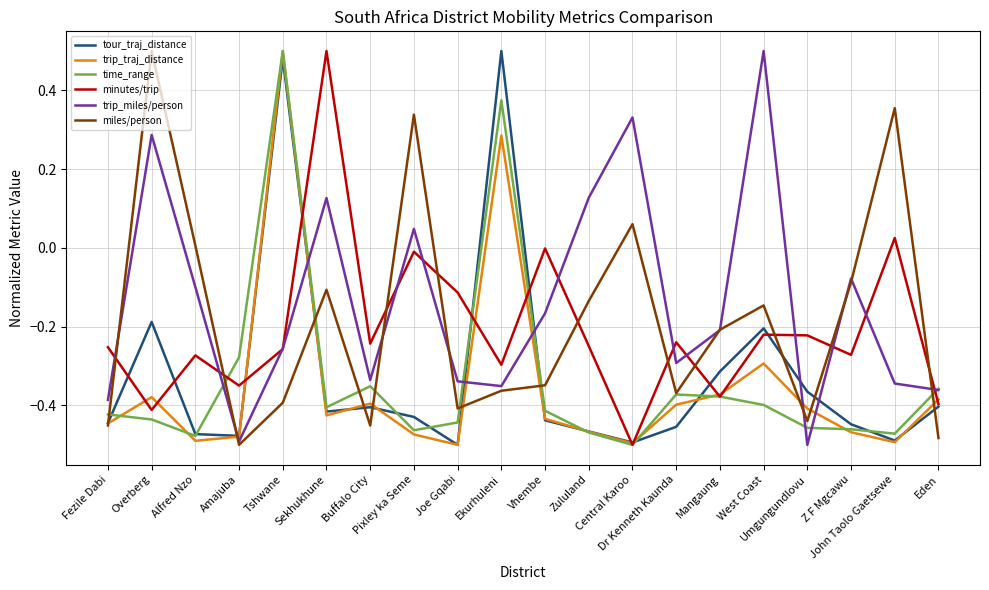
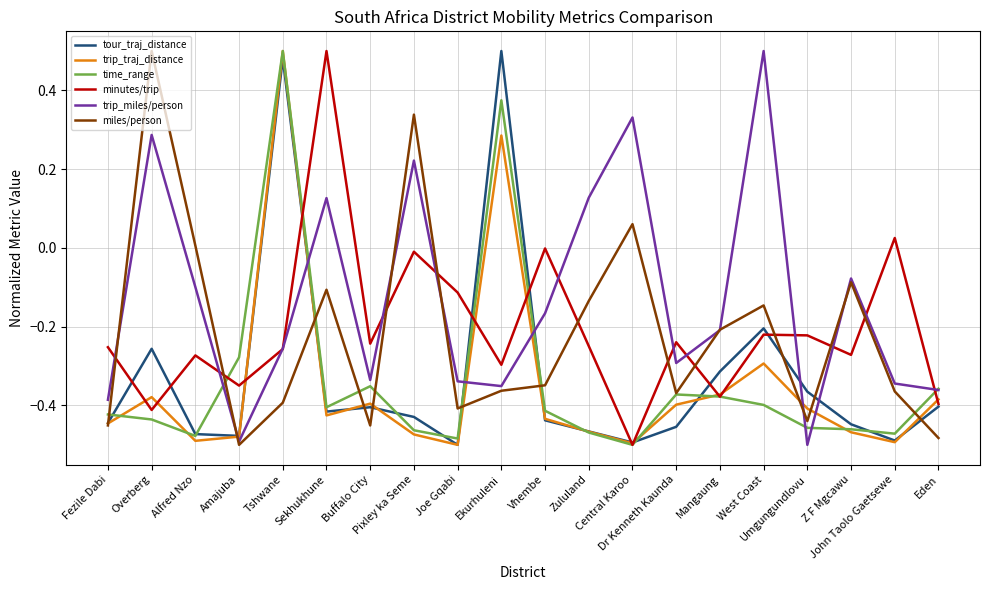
tour_traj_distance, Overberg: -0.19 -> -0.26
trip_miles/person, Pixley ka Seme: 0.05 -> 0.22
time_range, Joe Gqabi: -0.44 -> -0.48
miles/person, John Taolo Gaetsewe: 0.35 -> -0.36
